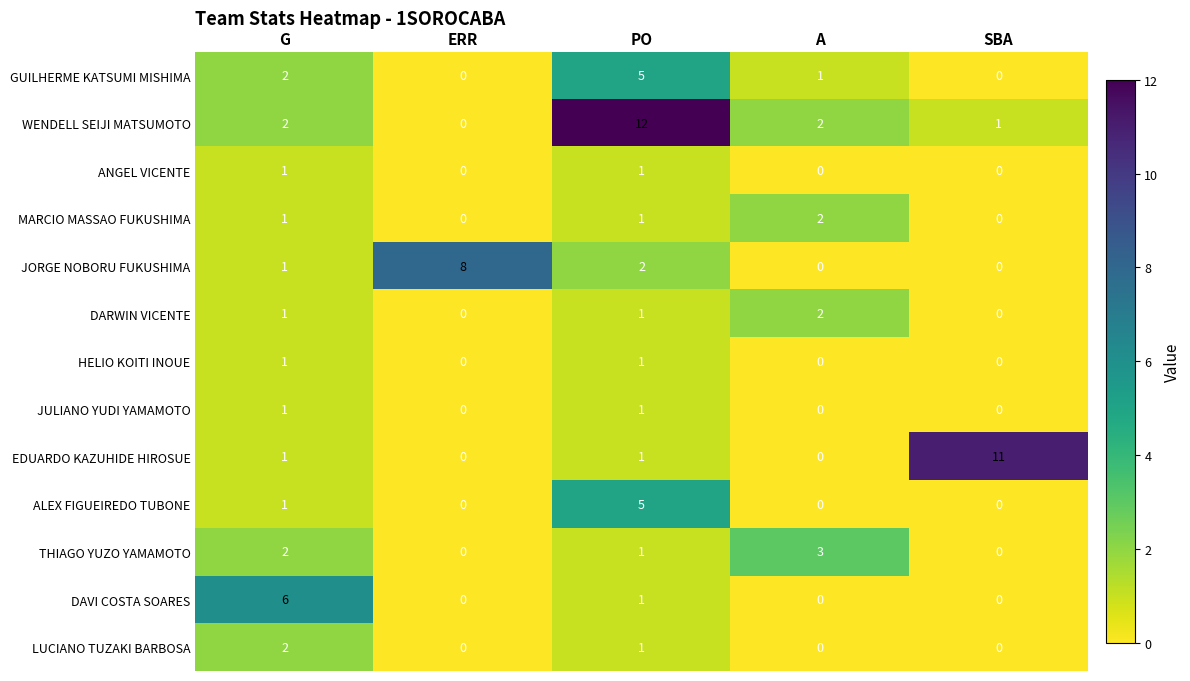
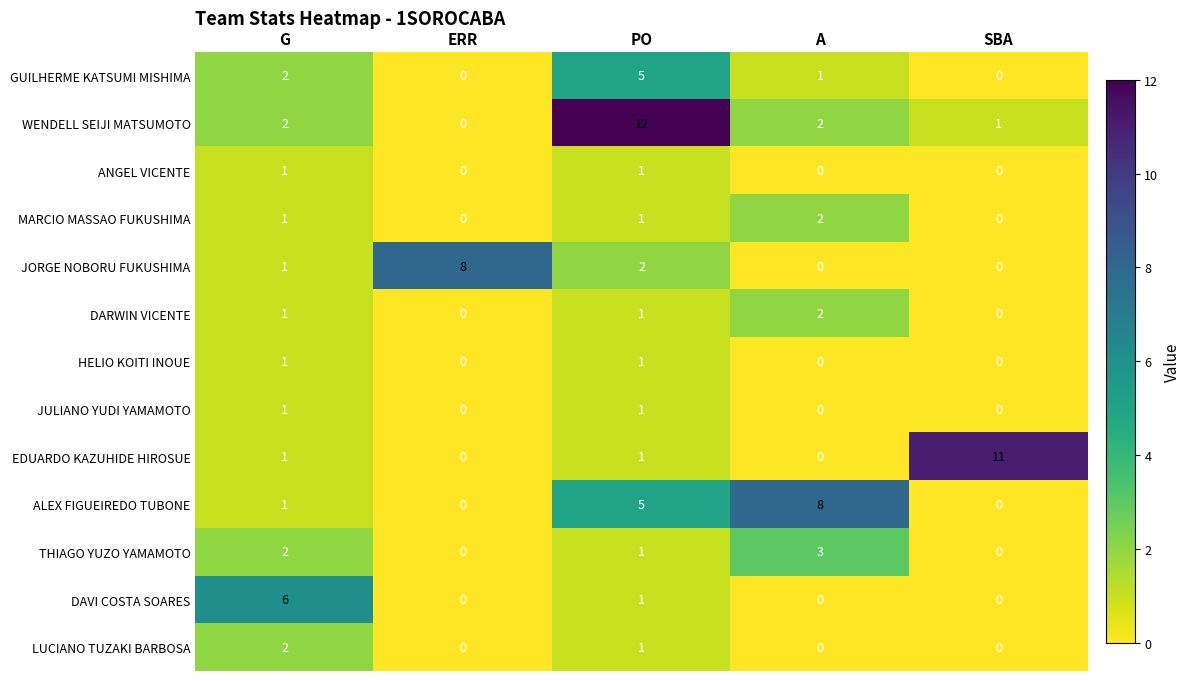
ALEX FIGUEIREDO TUBONE, A: 0 -> 8
